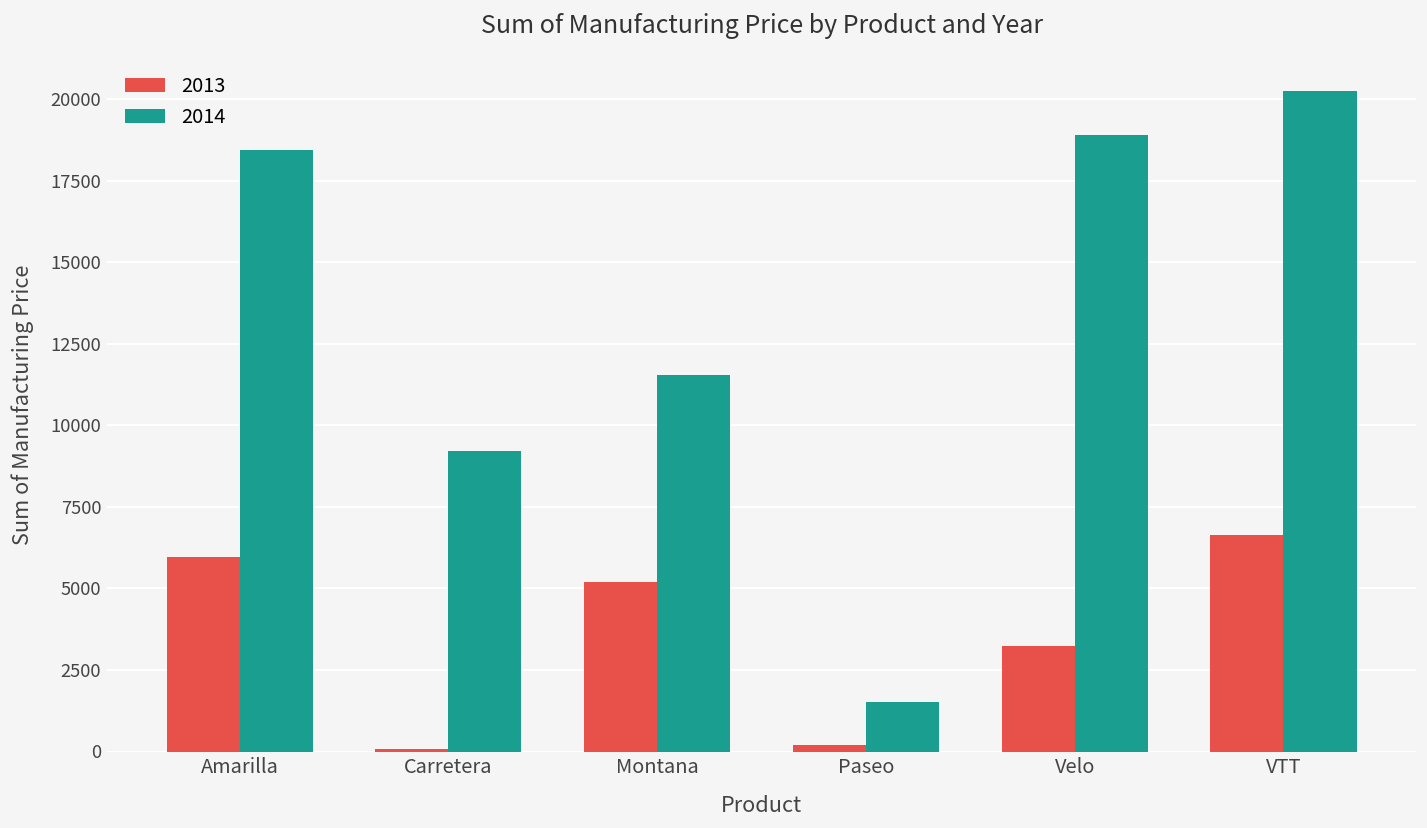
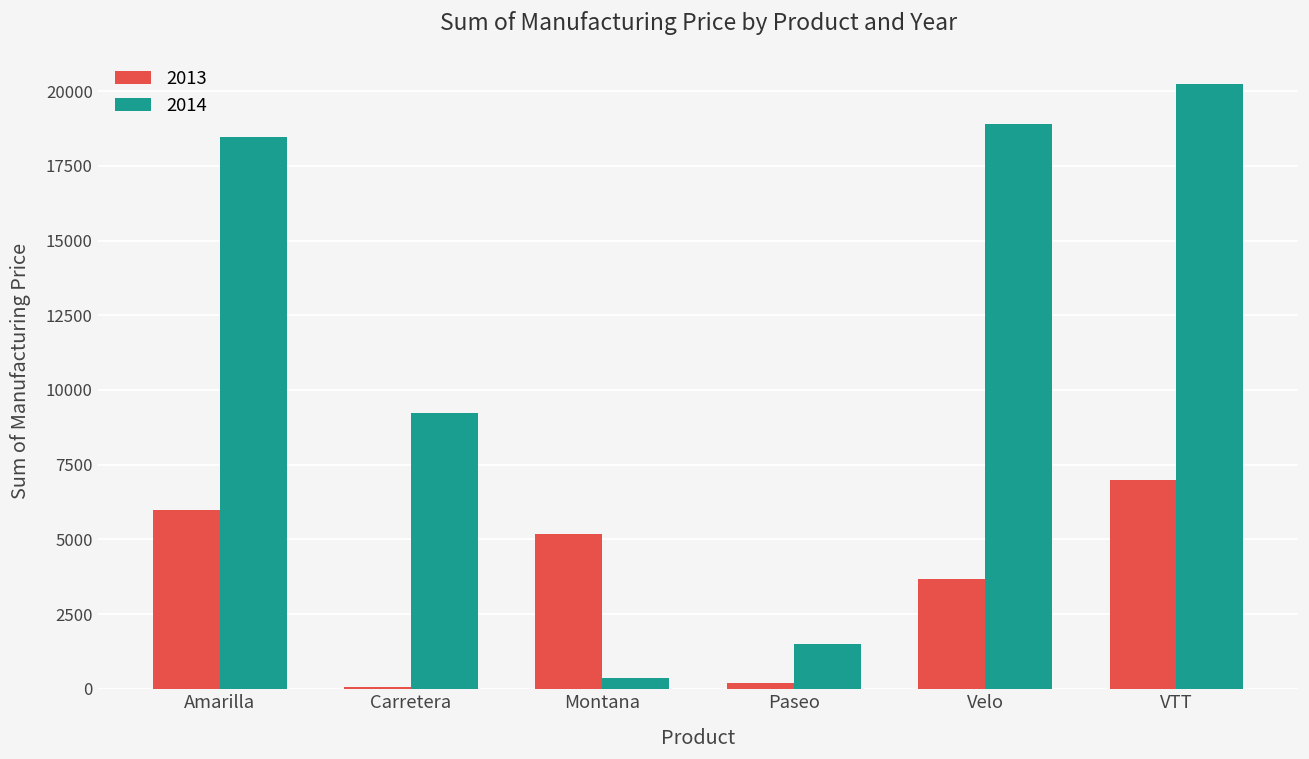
2014, Montana: 11600 -> 400
2013, Velo: 3200 -> 3700
2013, VTT: 6600 -> 7000
